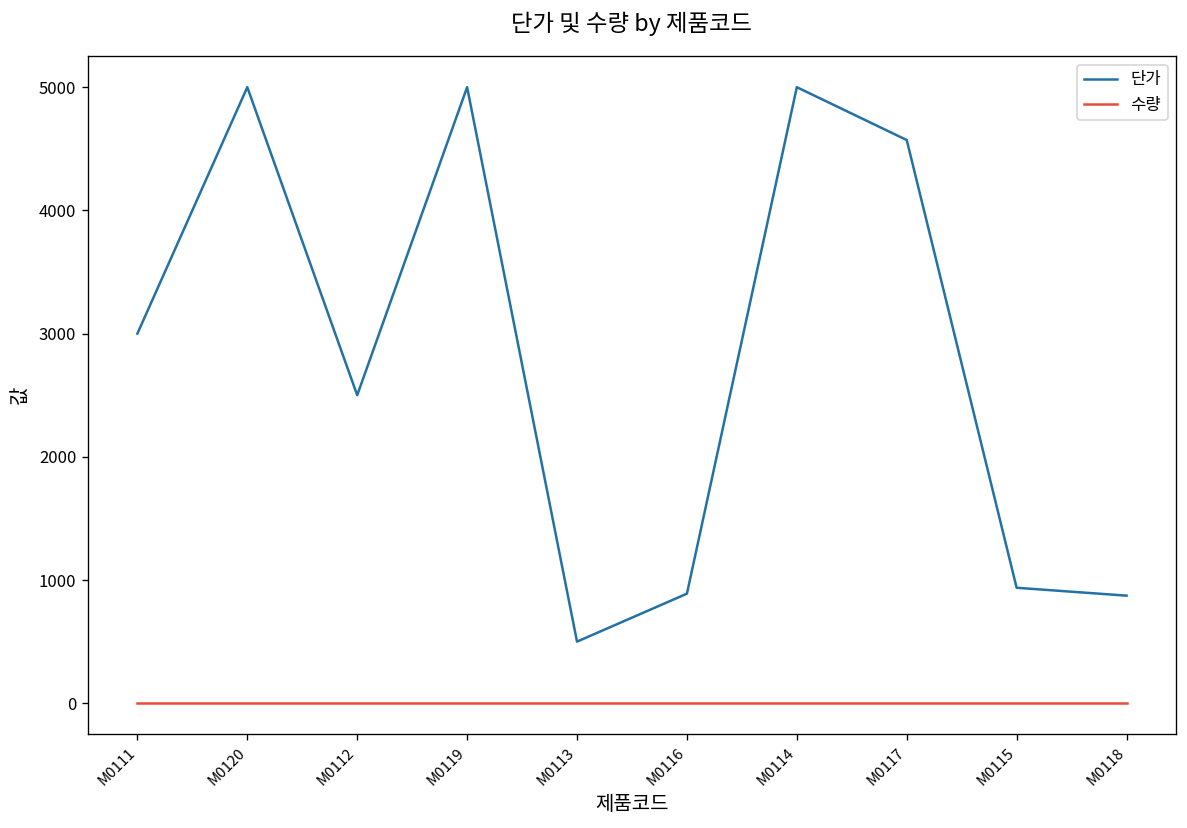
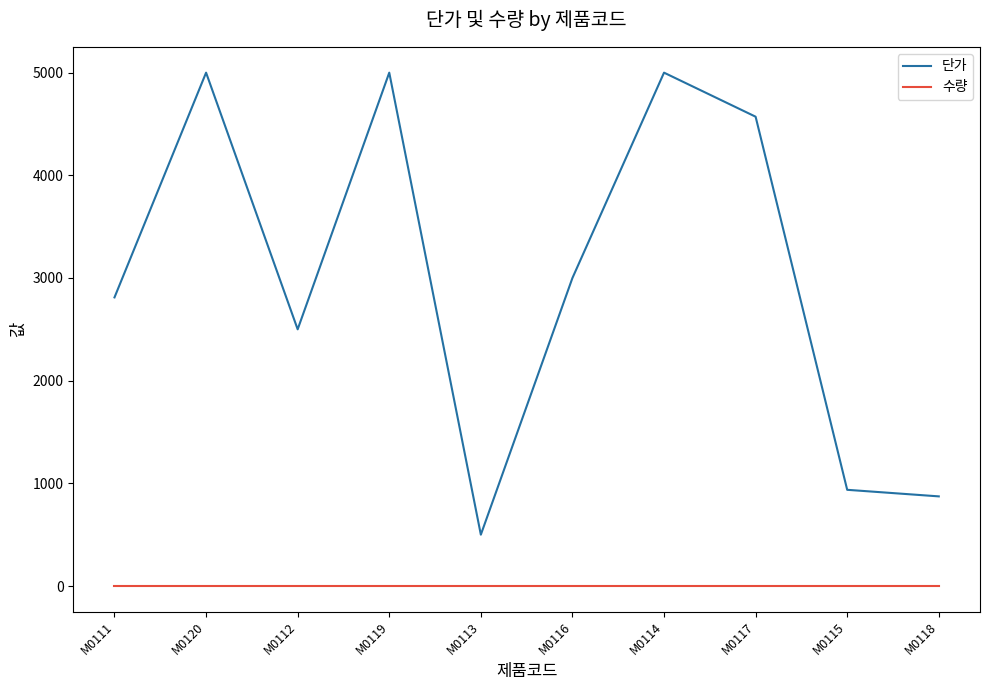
단가, M0111: 3000 -> 2810
단가, M0116: 890 -> 3000
